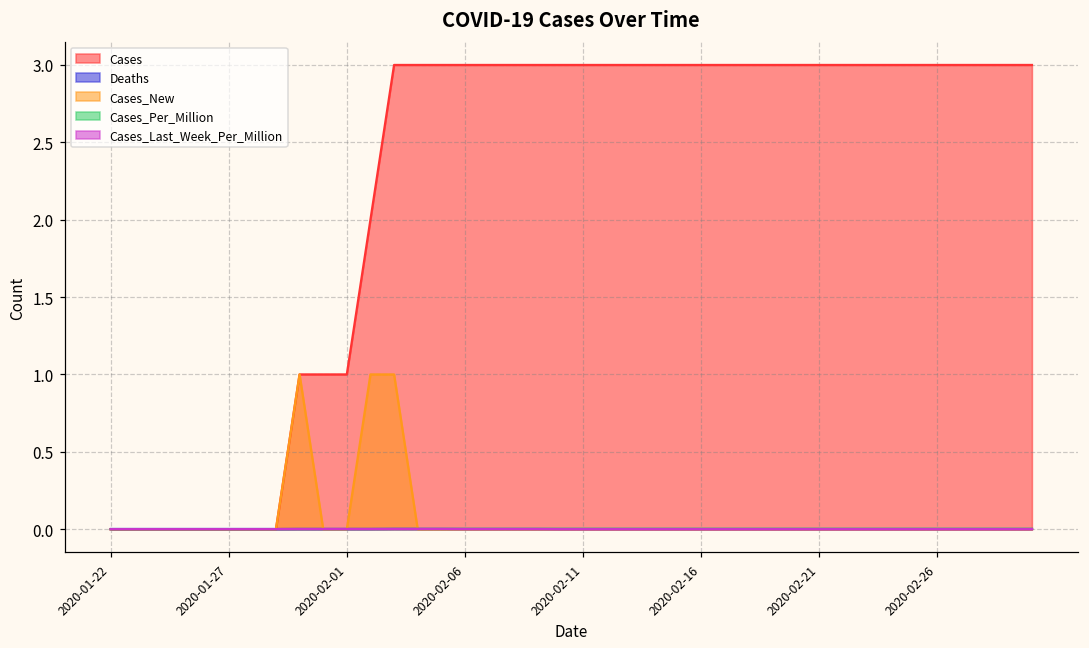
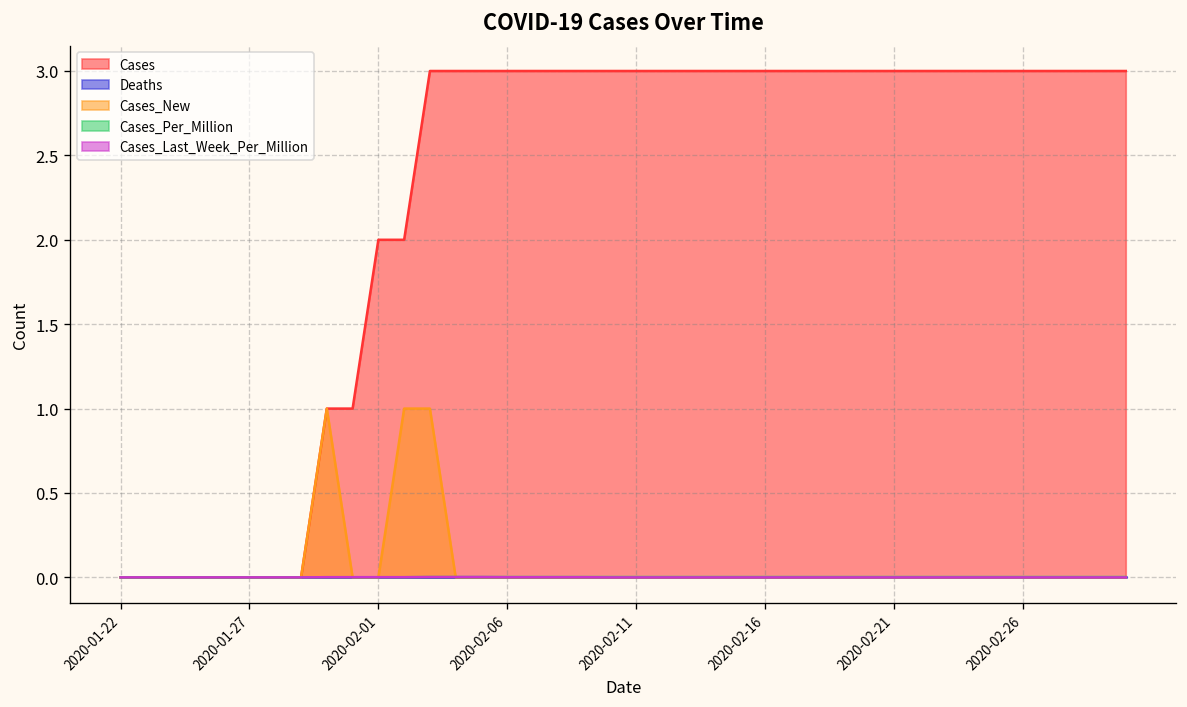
Cases, 2020-02-01: 1 -> 2
